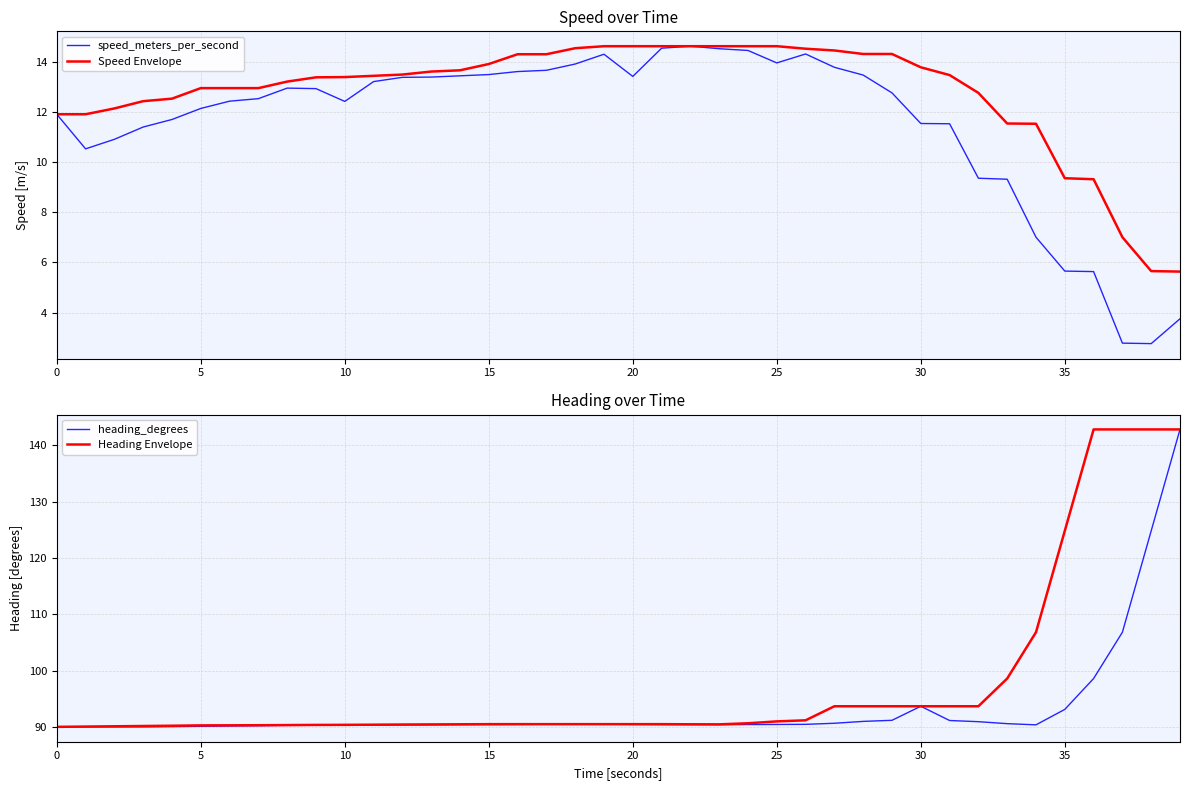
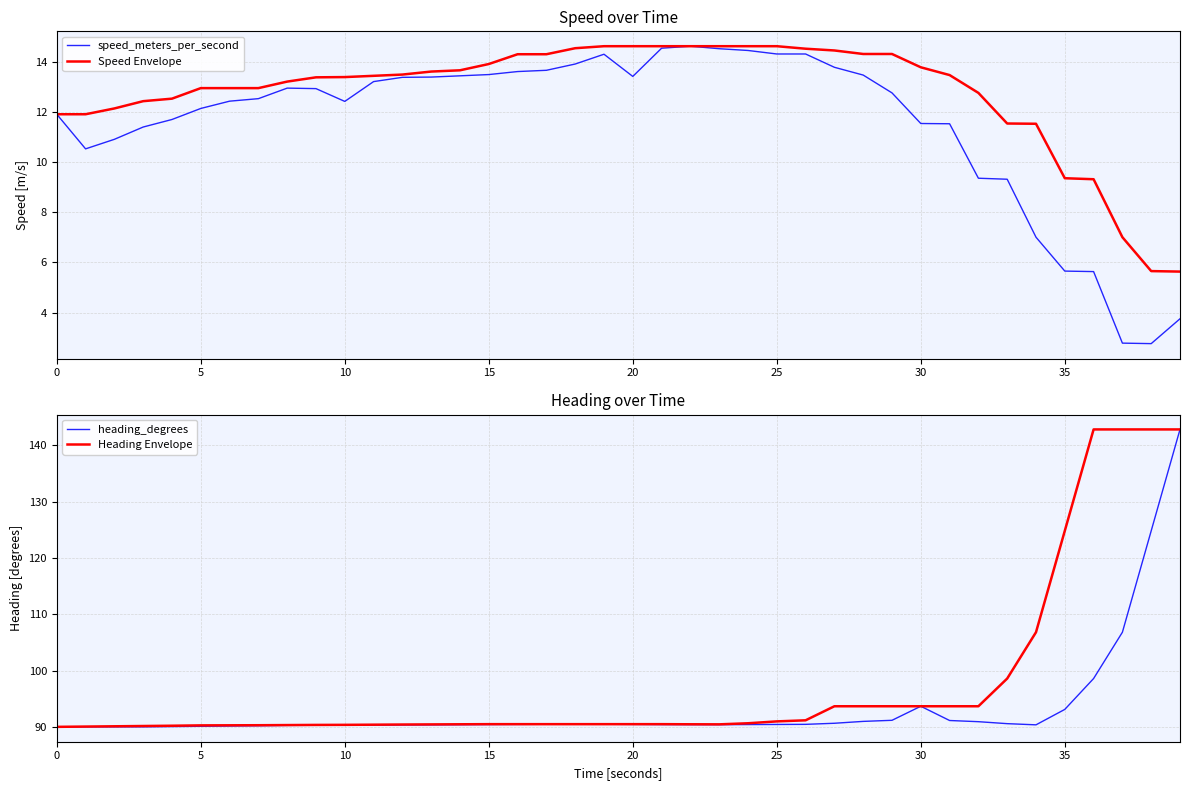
Speed over Time, speed_meters_per_second, 25: 13.9 -> 14.3
